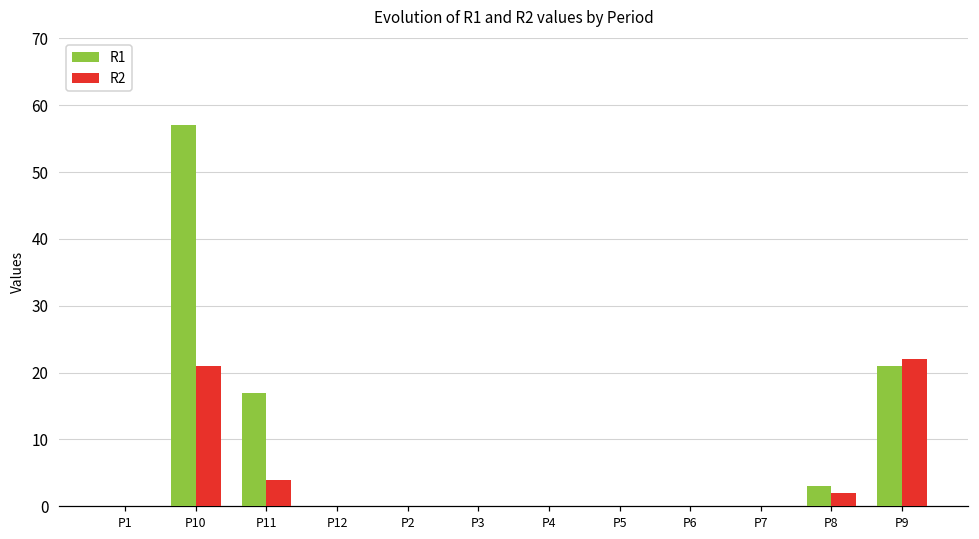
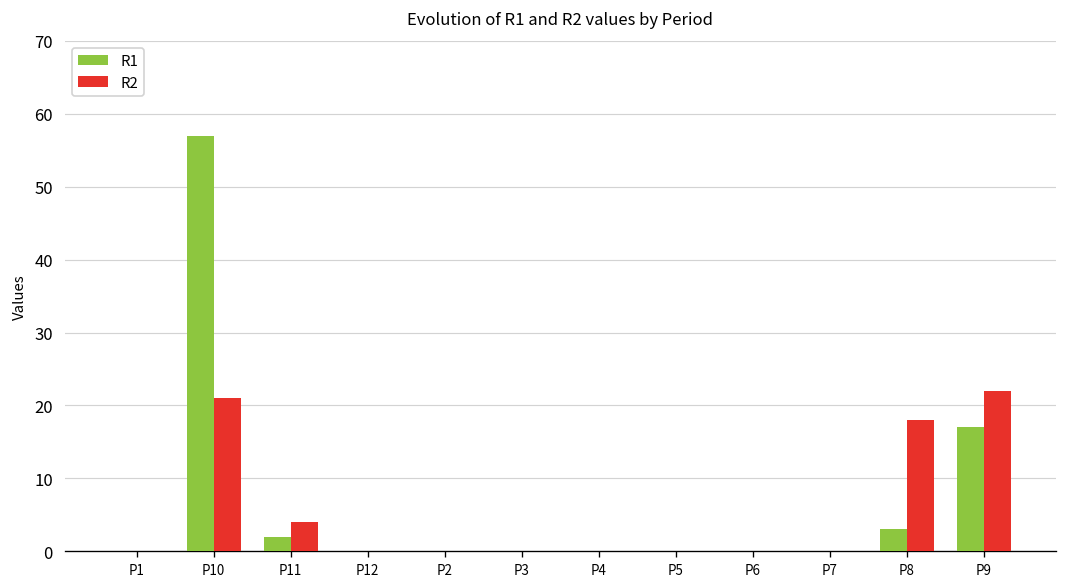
R1, P11: 17 -> 2
R2, P8: 2 -> 18
R1, P9: 21 -> 17
